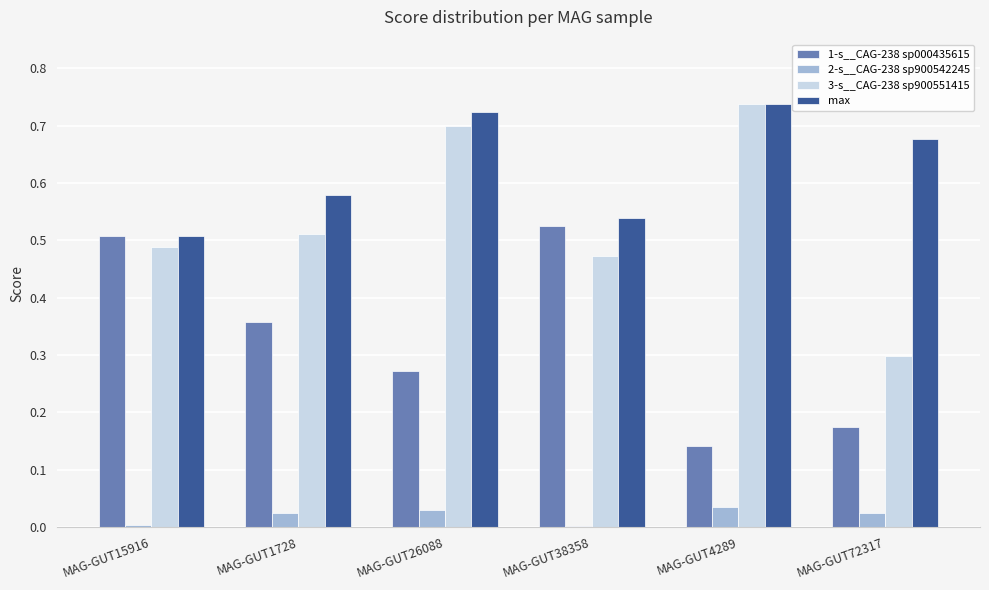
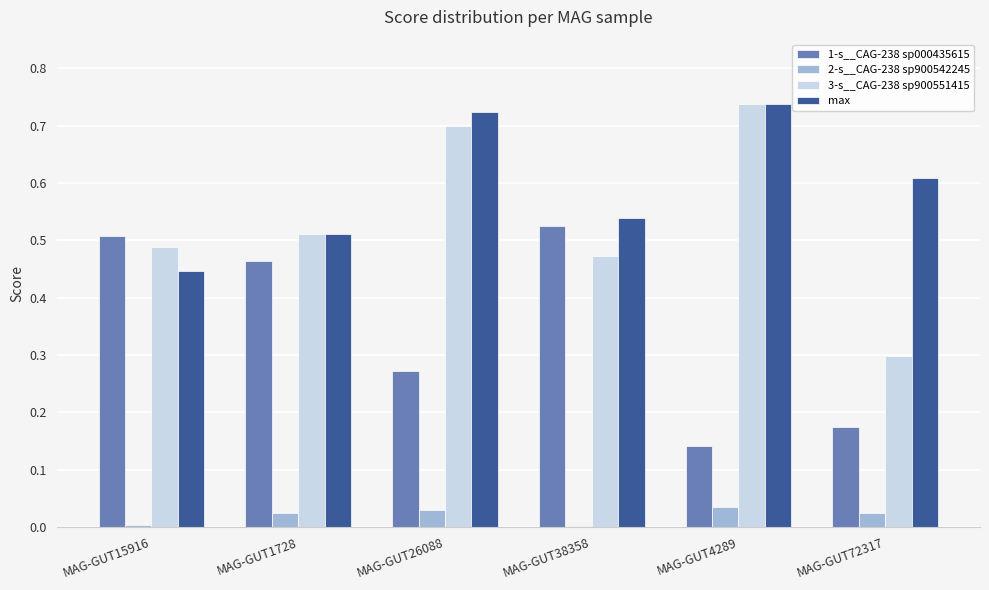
max, MAG-GUT15916: 0.51 -> 0.45
1-s__CAG-238 sp000435615, MAG-GUT1728: 0.36 -> 0.46
max, MAG-GUT1728: 0.58 -> 0.51
max, MAG-GUT72317: 0.68 -> 0.61
